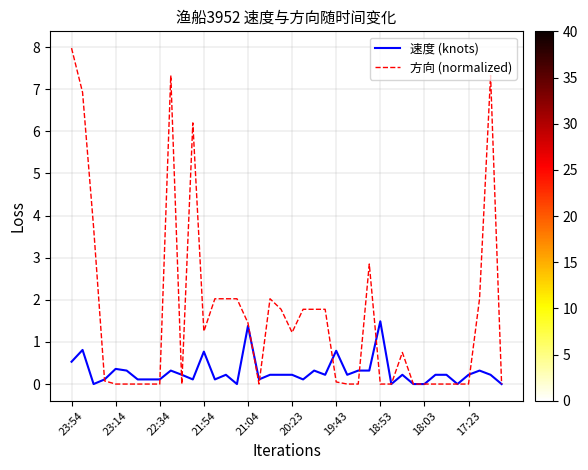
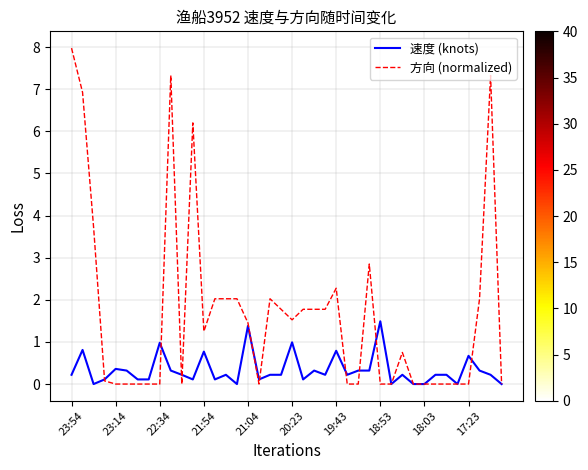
速度 (knots), 23:54: 0.5 -> 0.2
速度 (knots), 22:34: 0.1 -> 1.0
速度 (knots), 20:23: 0.2 -> 1.0
方向 (normalized), 20:23: 1.2 -> 1.5
方向 (normalized), 19:43: 0.1 -> 2.3
速度 (knots), 17:23: 0.2 -> 0.7
